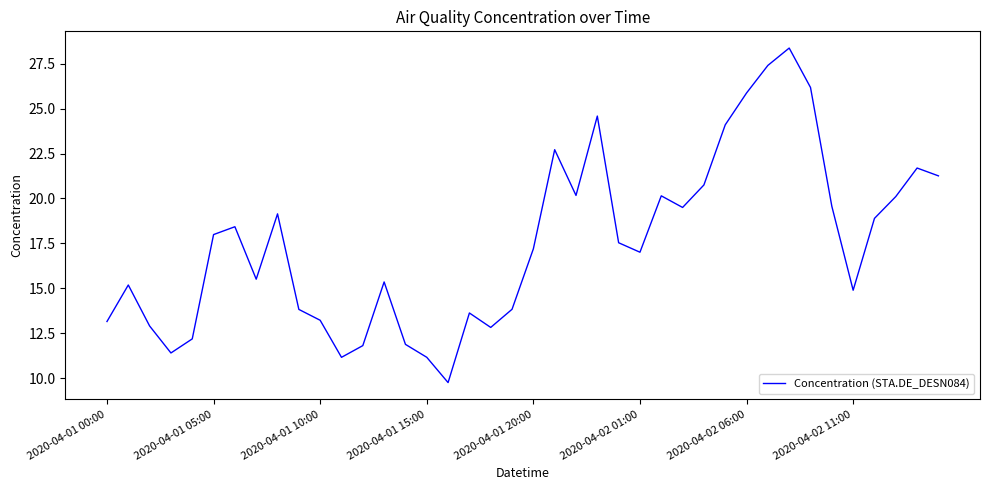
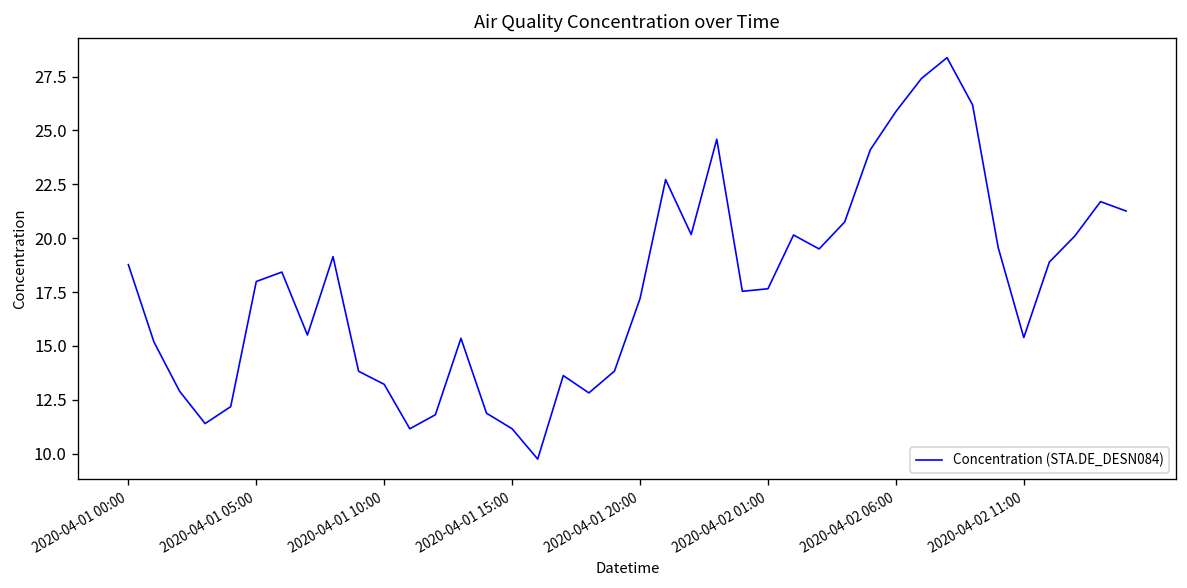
2020-04-01 00:00: 13.2 -> 18.8
2020-04-02 01:00: 17.0 -> 17.7
2020-04-02 11:00: 14.9 -> 15.4
